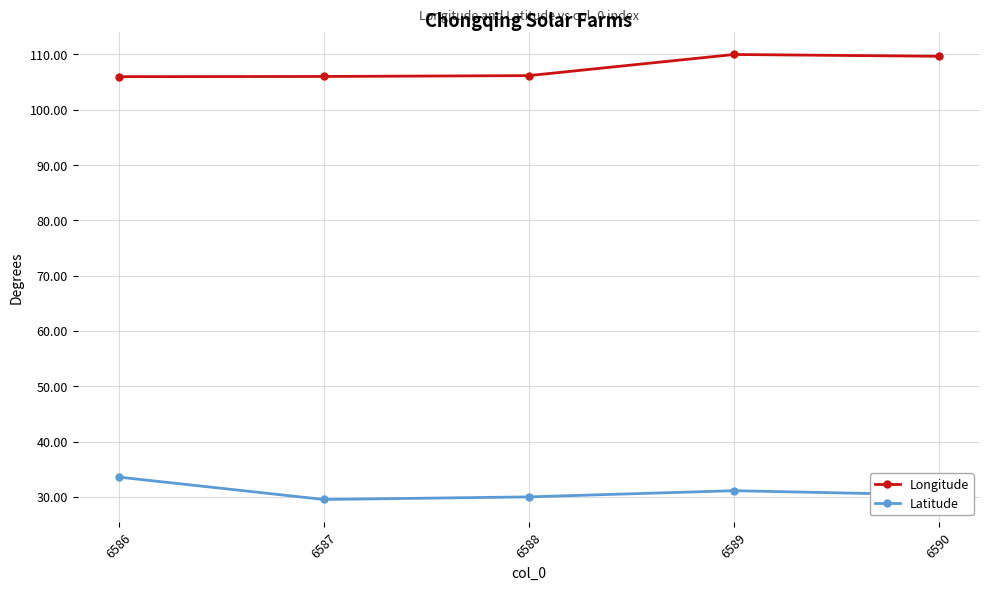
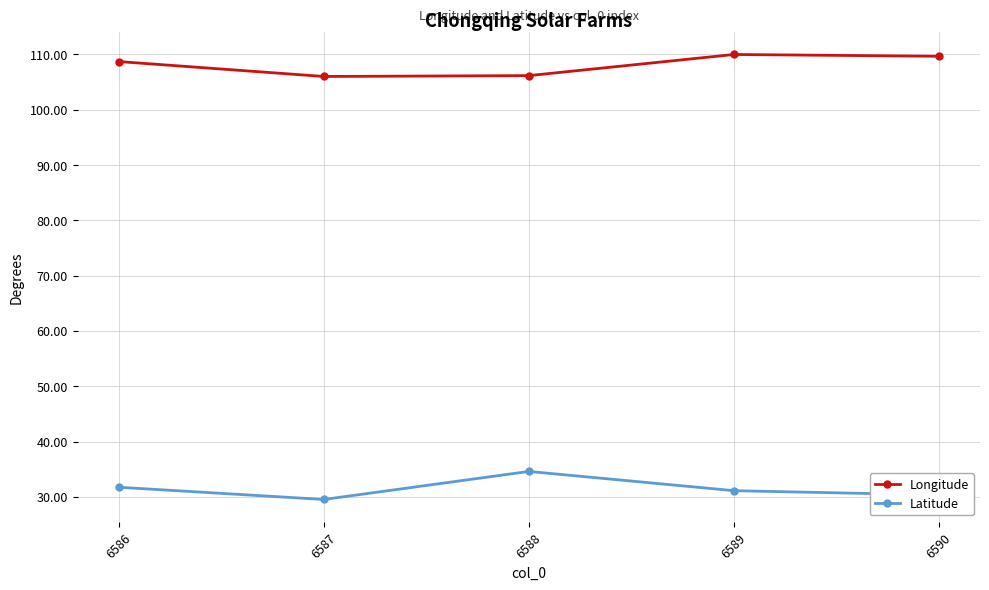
Longitude, 6586: 106 -> 109
Latitude, 6586: 34 -> 32
Latitude, 6588: 30 -> 35
